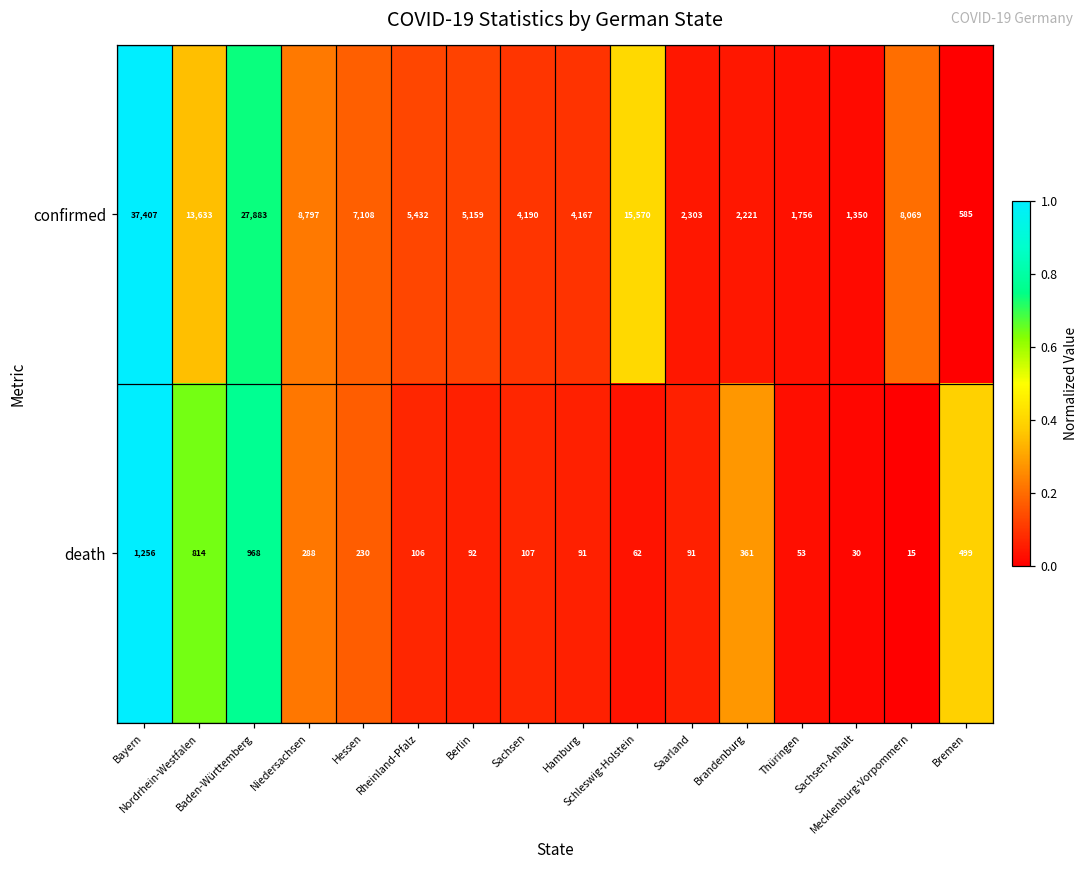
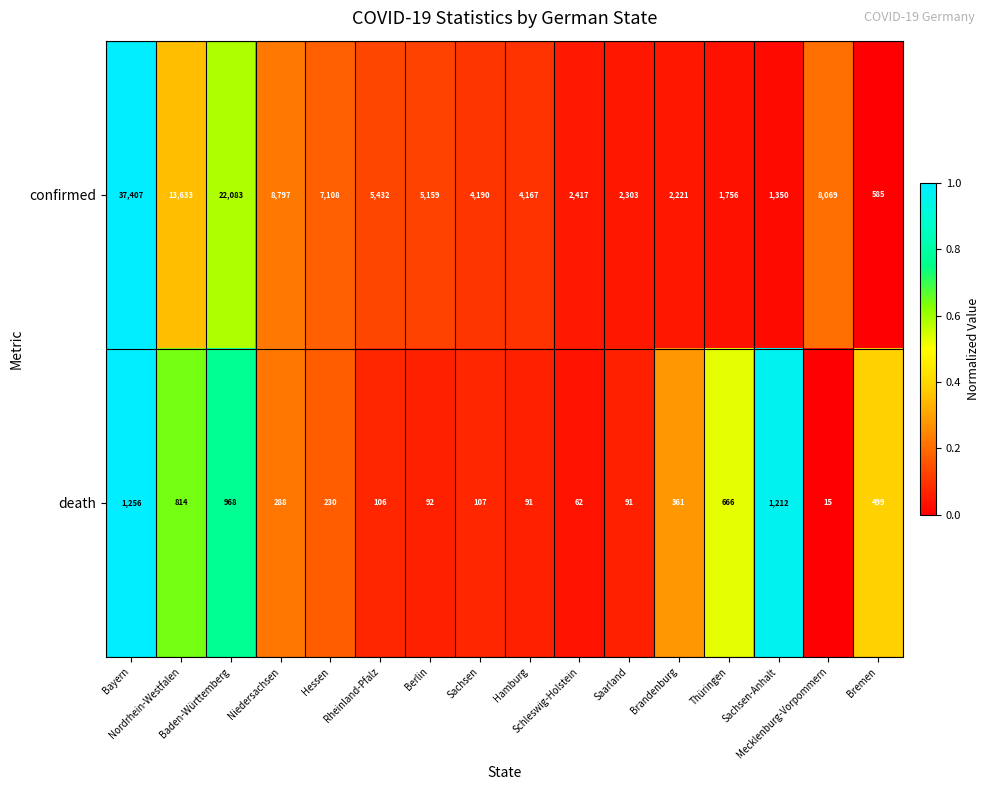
confirmed, Baden-Württemberg: 27,883 -> 22,083
confirmed, Schleswig-Holstein: 15,570 -> 2,417
death, Thüringen: 53 -> 666
death, Sachsen-Anhalt: 30 -> 1,212
